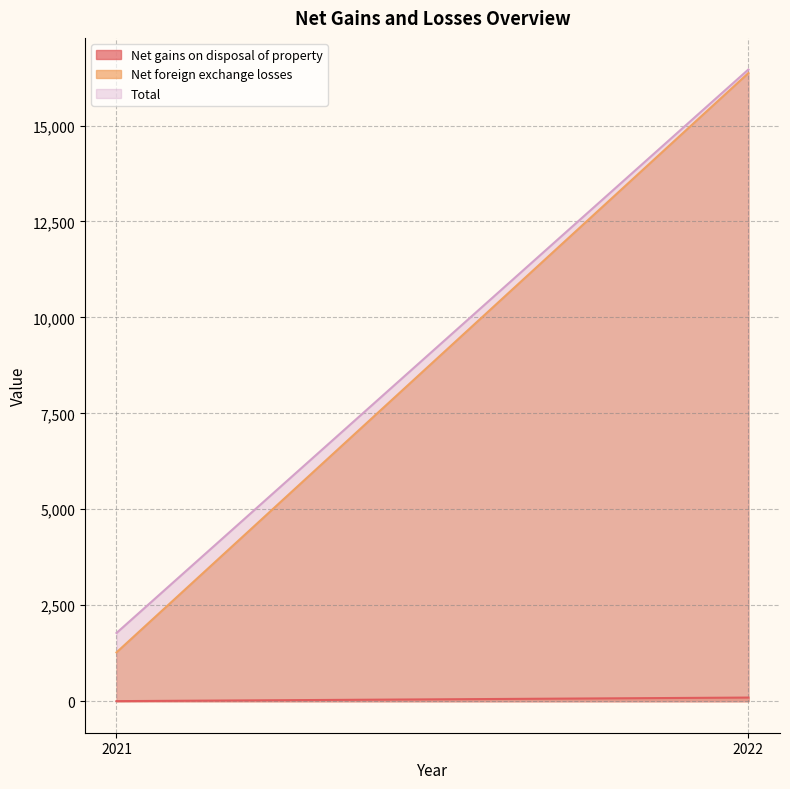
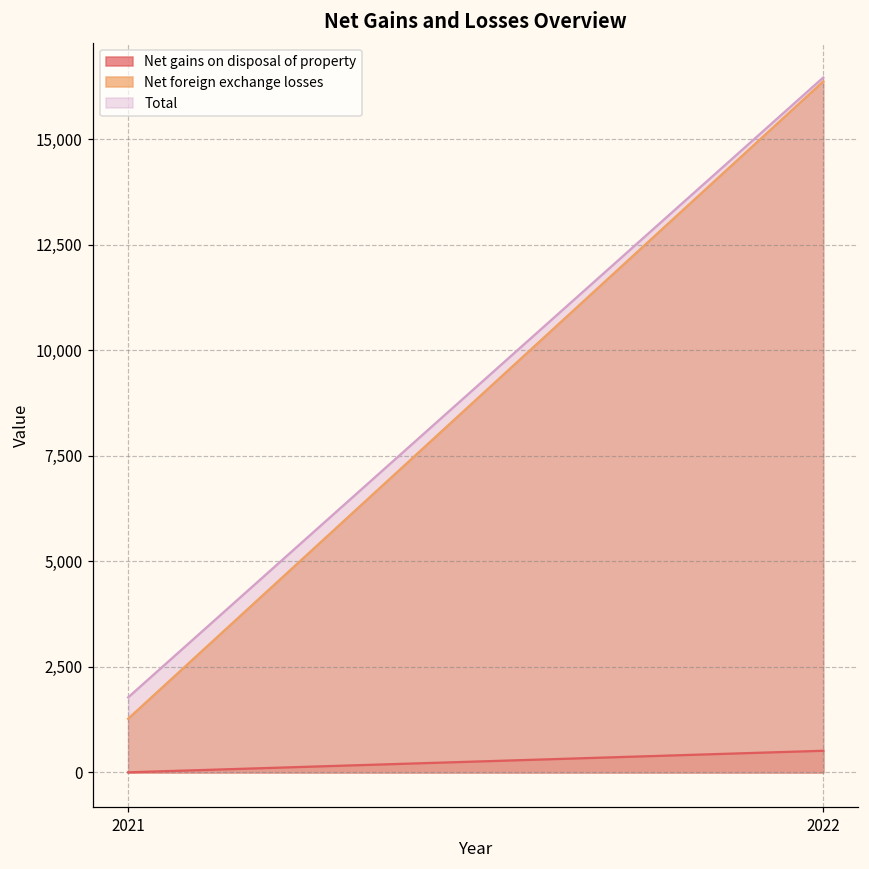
Net gains on disposal of property, 2022: 100 -> 500
